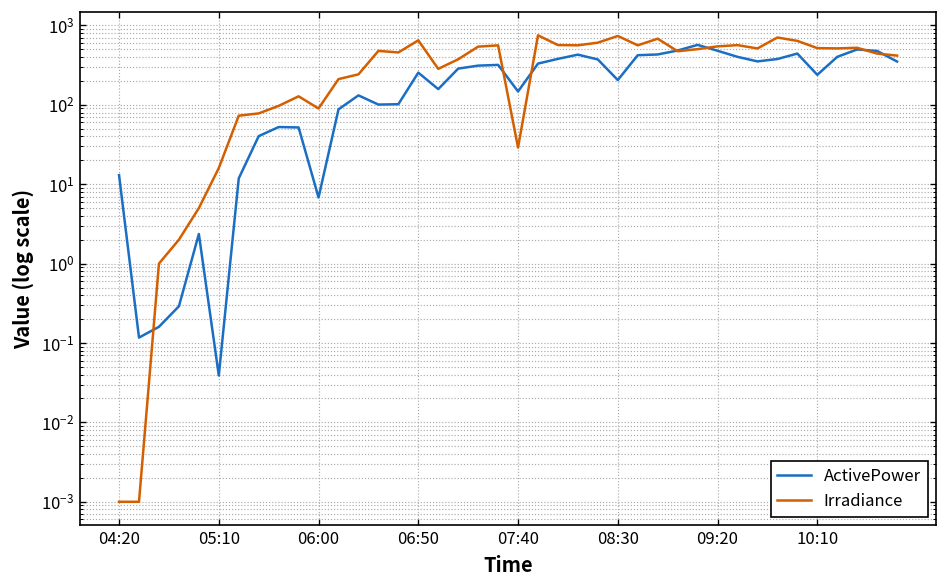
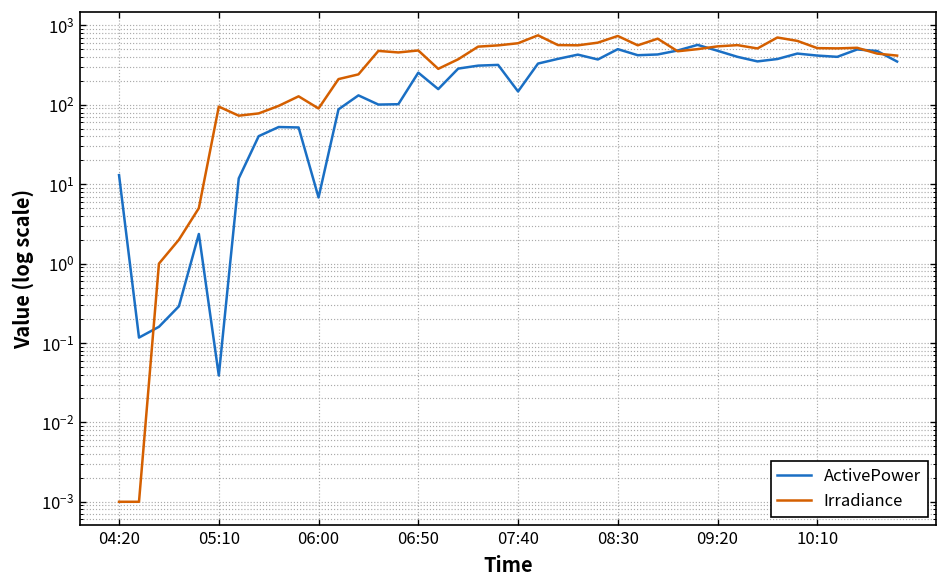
Irradiance, 05:10: 16 -> 100
Irradiance, 06:50: 600 -> 500
Irradiance, 07:40: 30 -> 600
ActivePower, 08:30: 210 -> 500
ActivePower, 10:10: 240 -> 400
